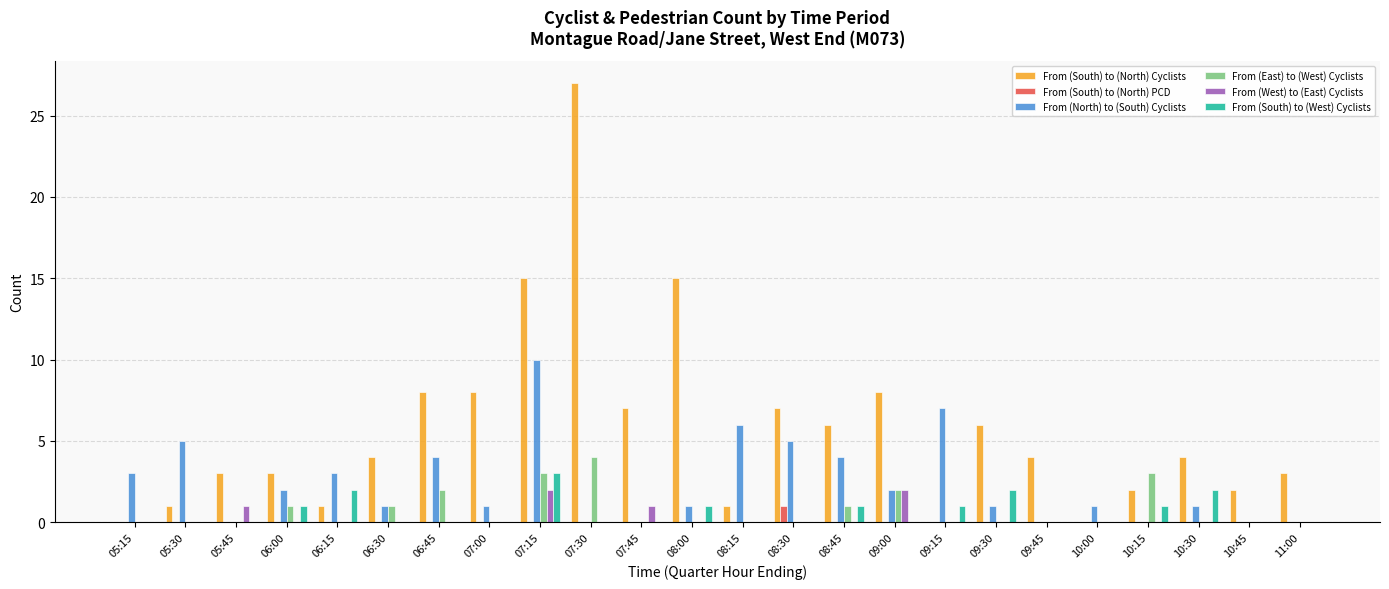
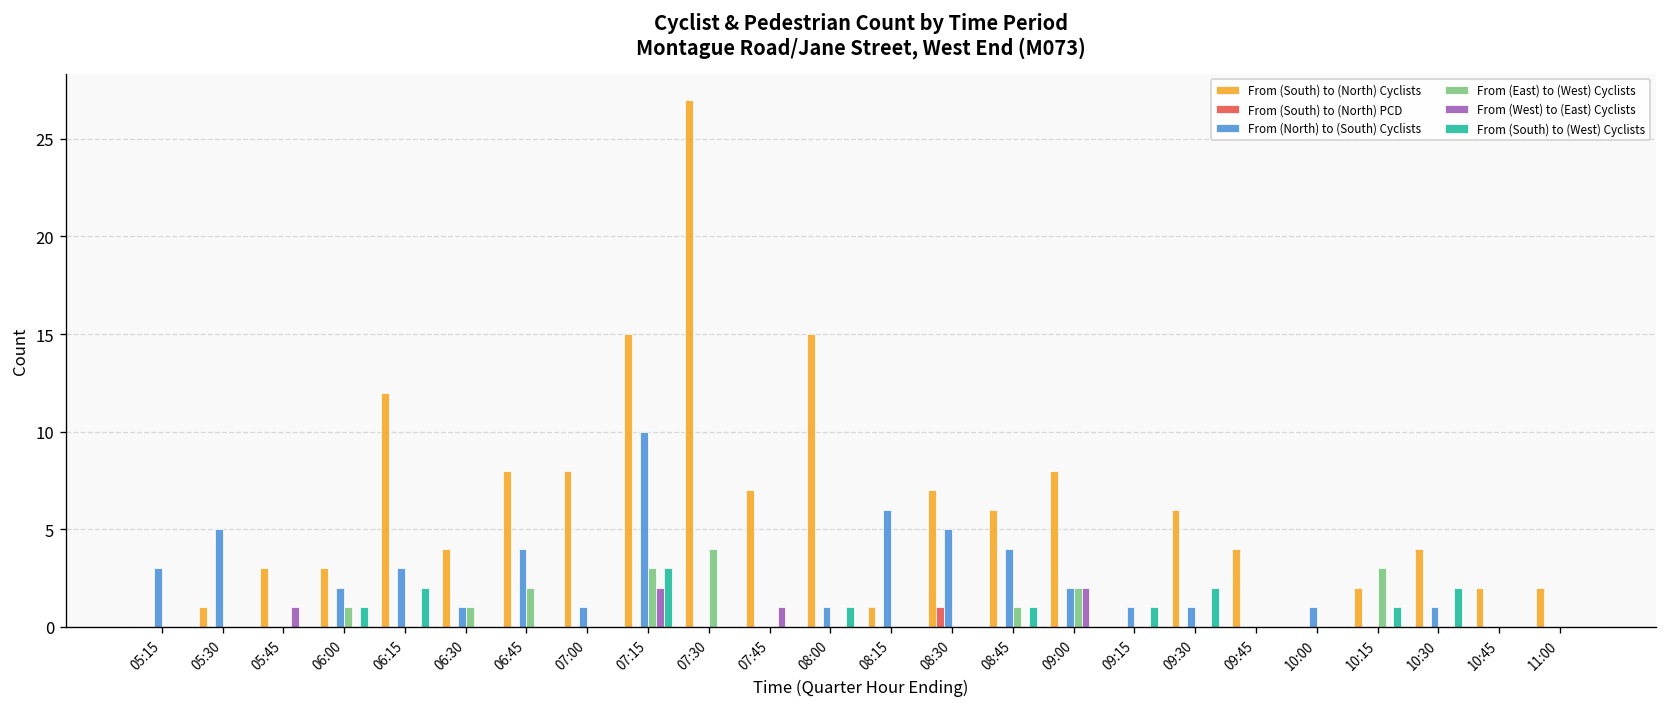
From (South) to (North) Cyclists, 06:15: 1 -> 12
From (North) to (South) Cyclists, 09:15: 7 -> 1
From (South) to (North) Cyclists, 11:00: 3 -> 2
